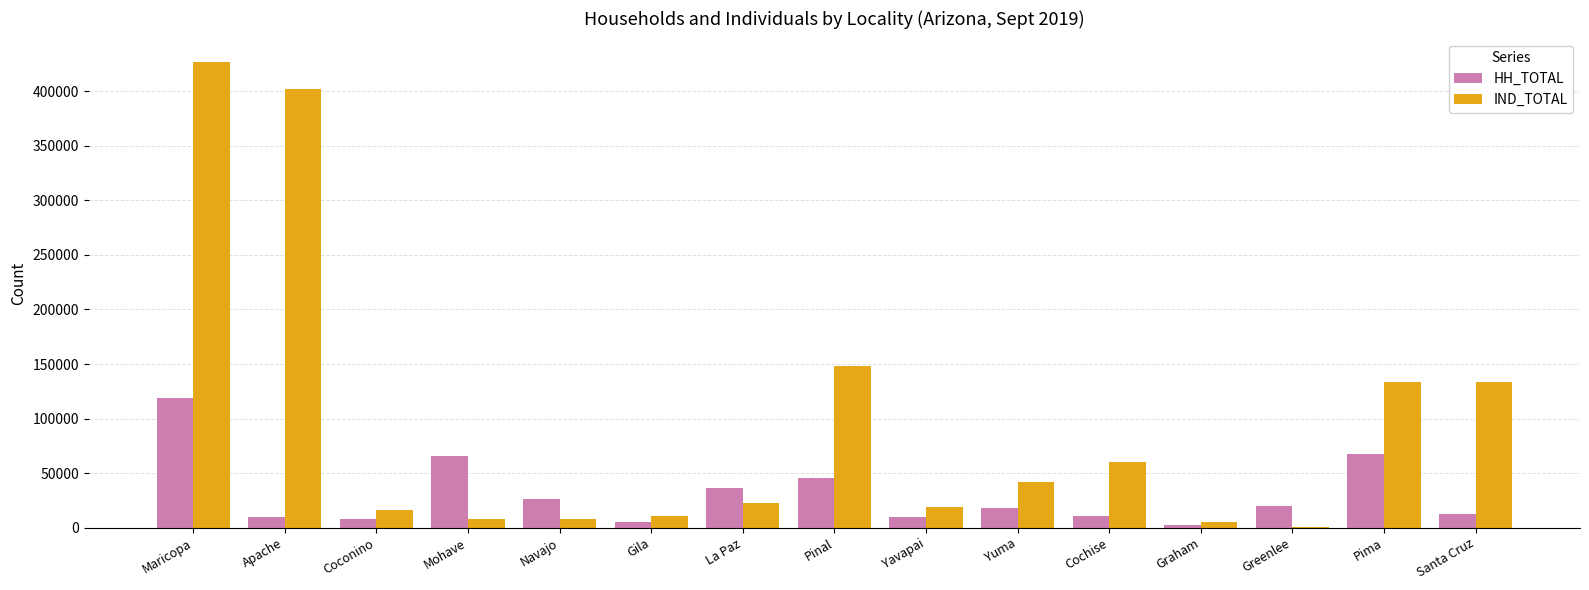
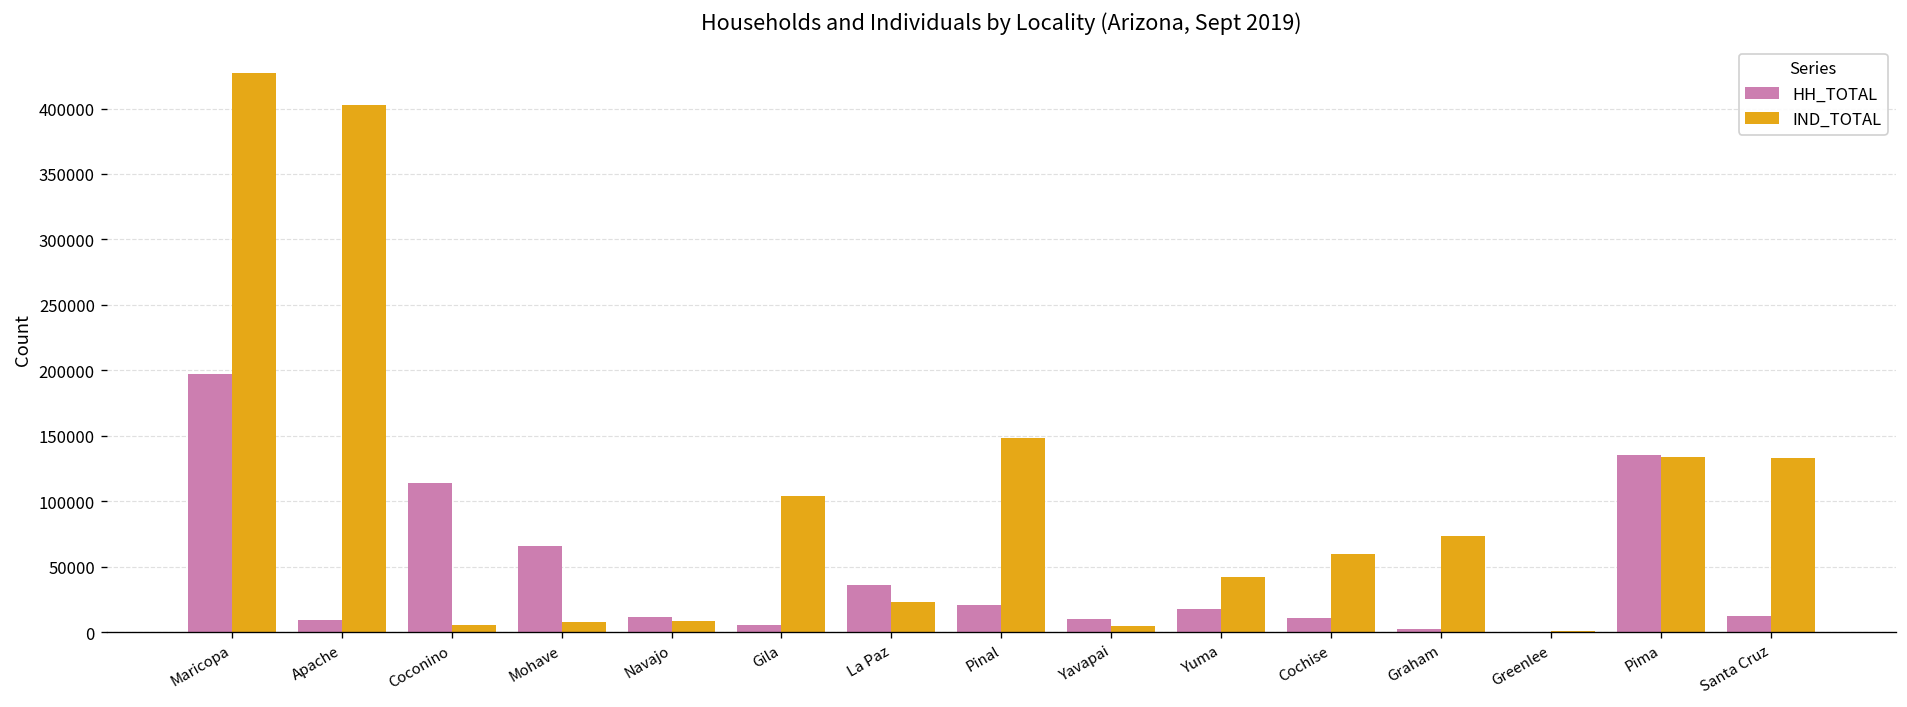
HH_TOTAL, Maricopa: 119000 -> 197000
HH_TOTAL, Coconino: 8000 -> 114000
IND_TOTAL, Coconino: 16000 -> 6000
HH_TOTAL, Navajo: 26000 -> 12000
IND_TOTAL, Gila: 11000 -> 104000
HH_TOTAL, Pinal: 46000 -> 21000
IND_TOTAL, Yavapai: 19000 -> 5000
IND_TOTAL, Graham: 5000 -> 73000
HH_TOTAL, Greenlee: 19000 -> 0
HH_TOTAL, Pima: 68000 -> 135000
